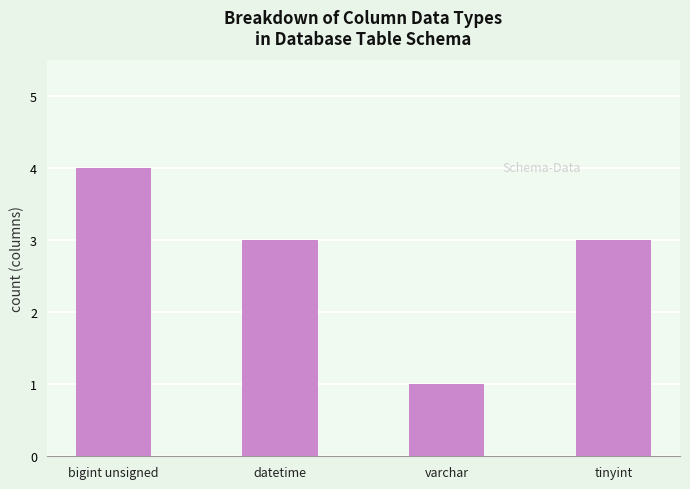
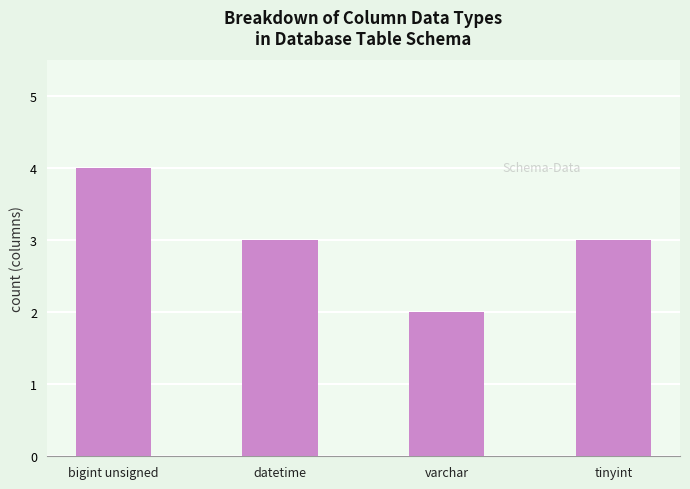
varchar: 1 -> 2
